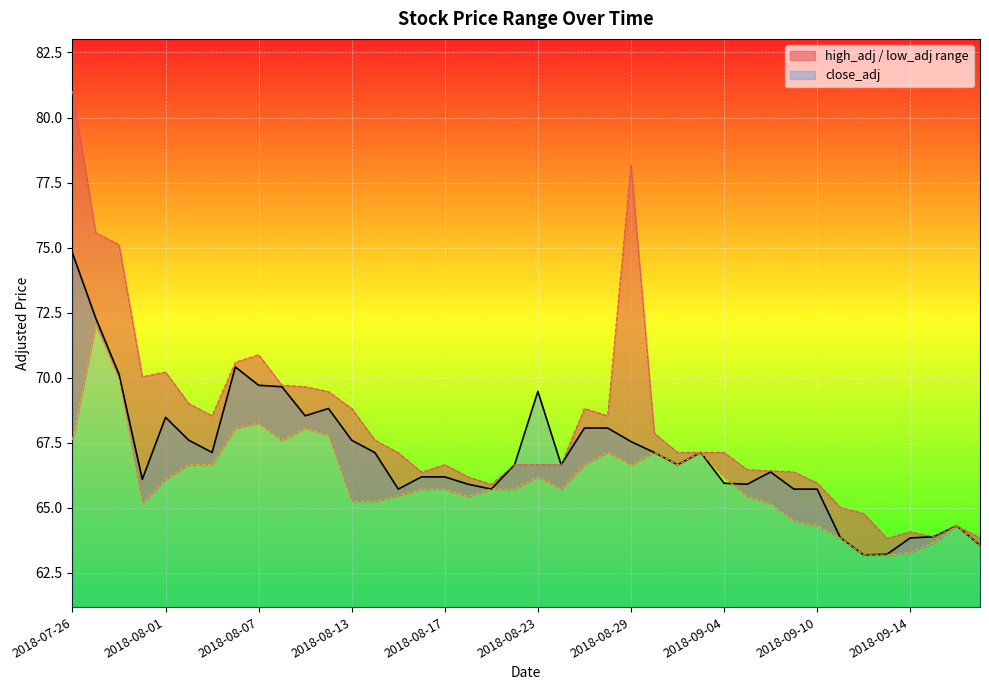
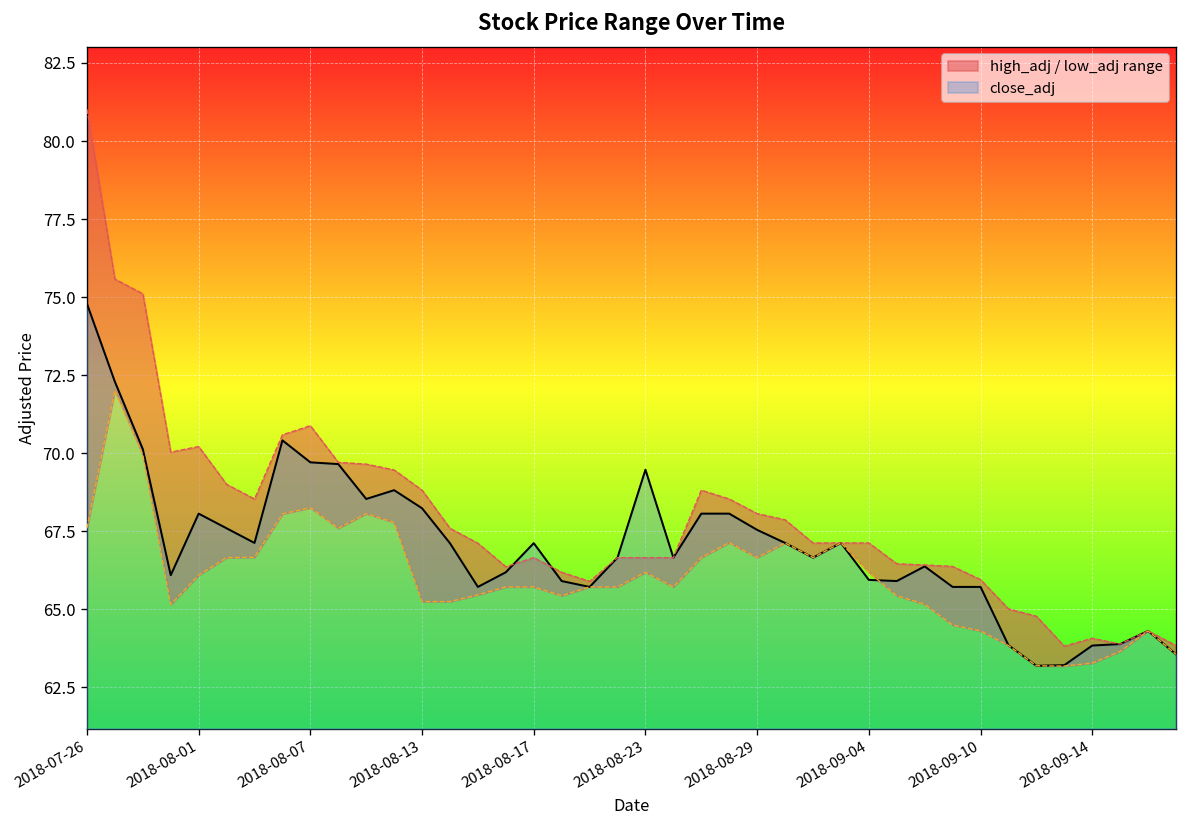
close_adj, 2018-08-01: 68.5 -> 68.1
close_adj, 2018-08-13: 67.6 -> 68.2
close_adj, 2018-08-17: 66.2 -> 67.1
high_adj / low_adj range, 2018-08-29: 78.2 -> 68.1
